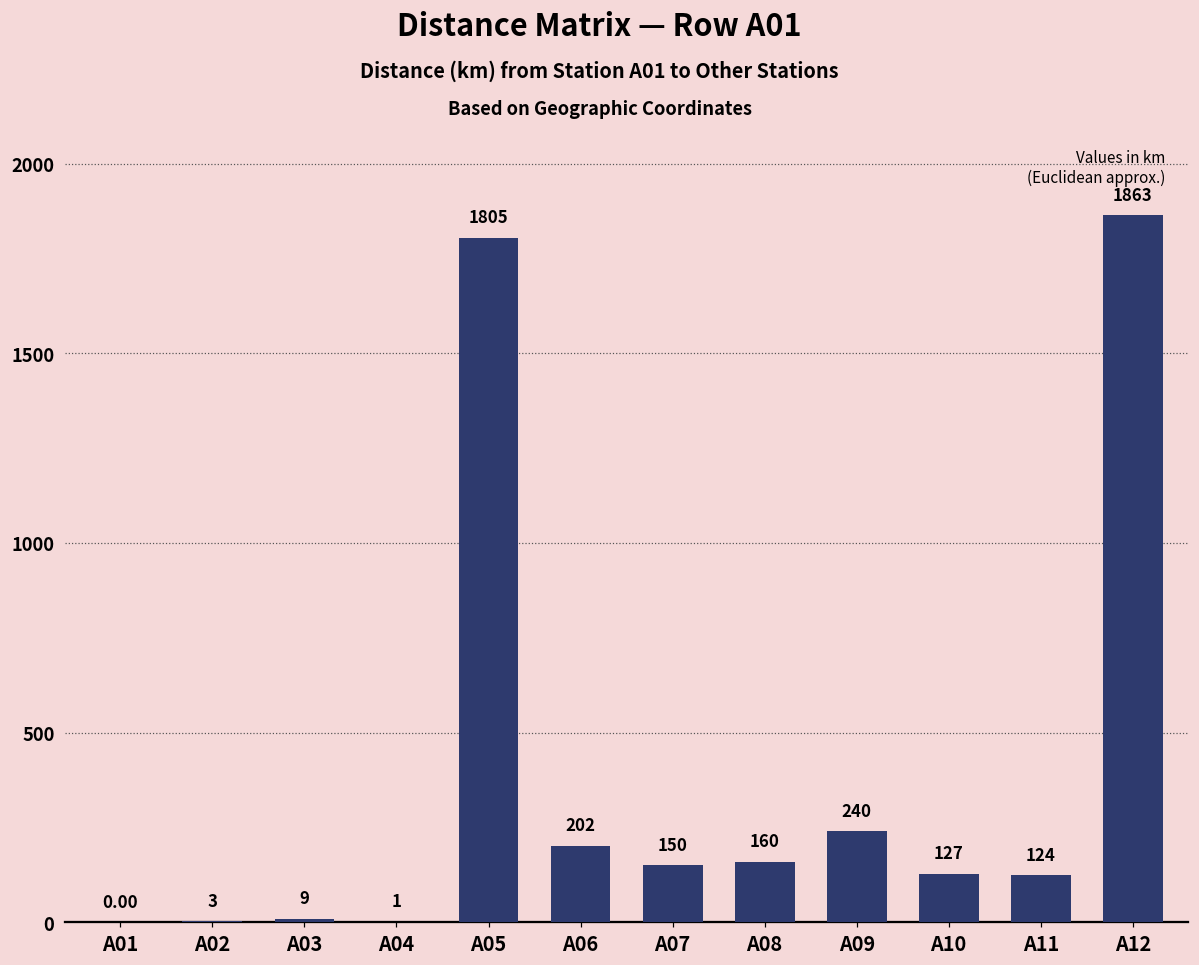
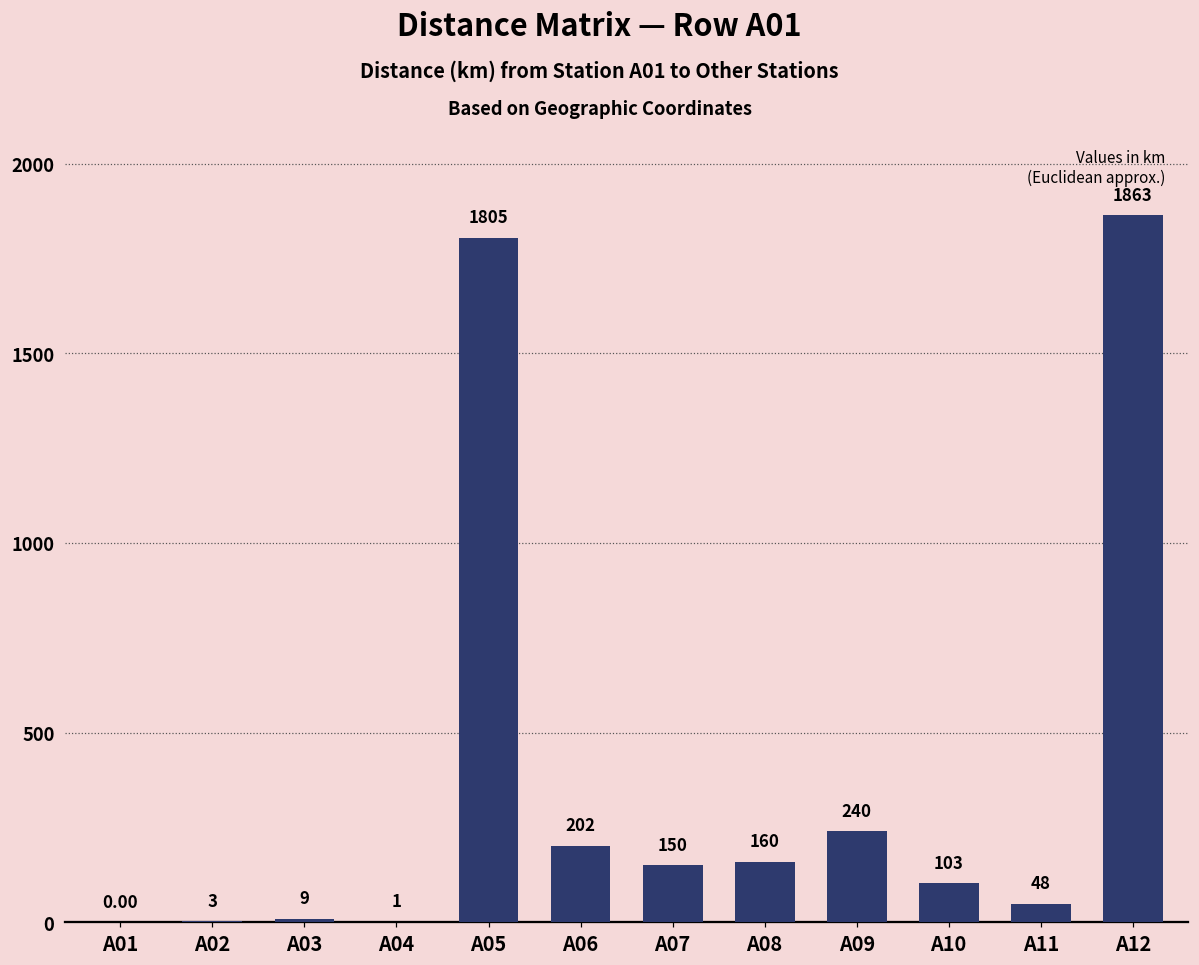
A10: 127 -> 103
A11: 124 -> 48
